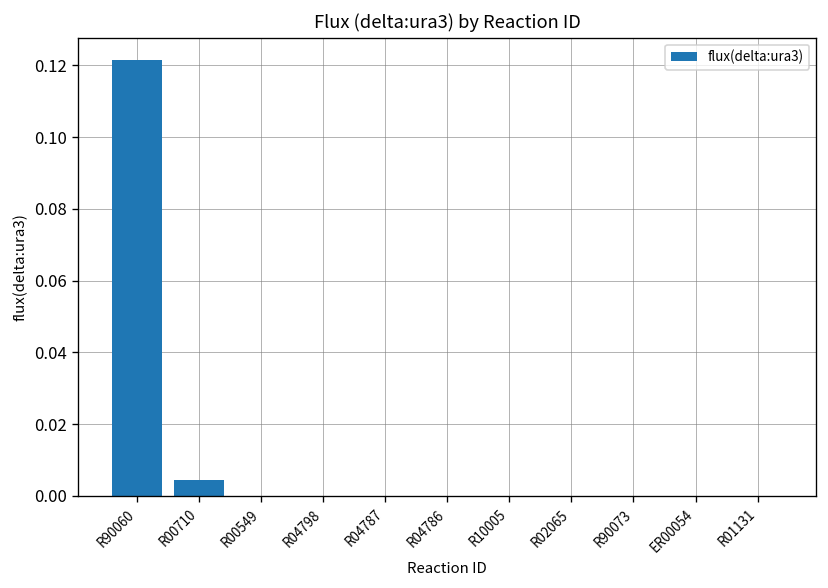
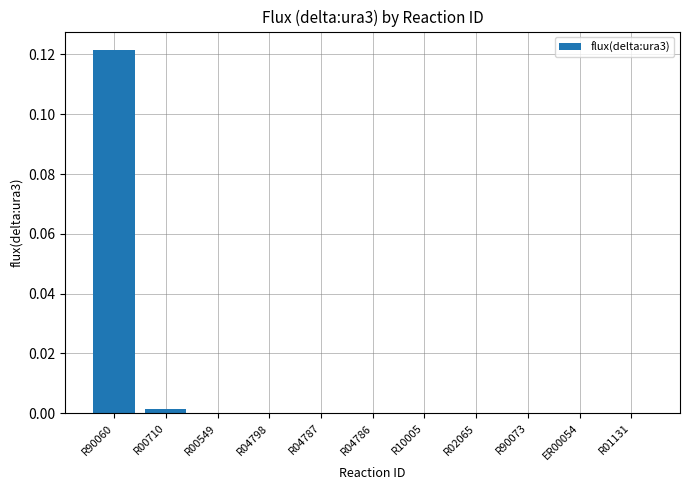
R00710: 0.004 -> 0.002
